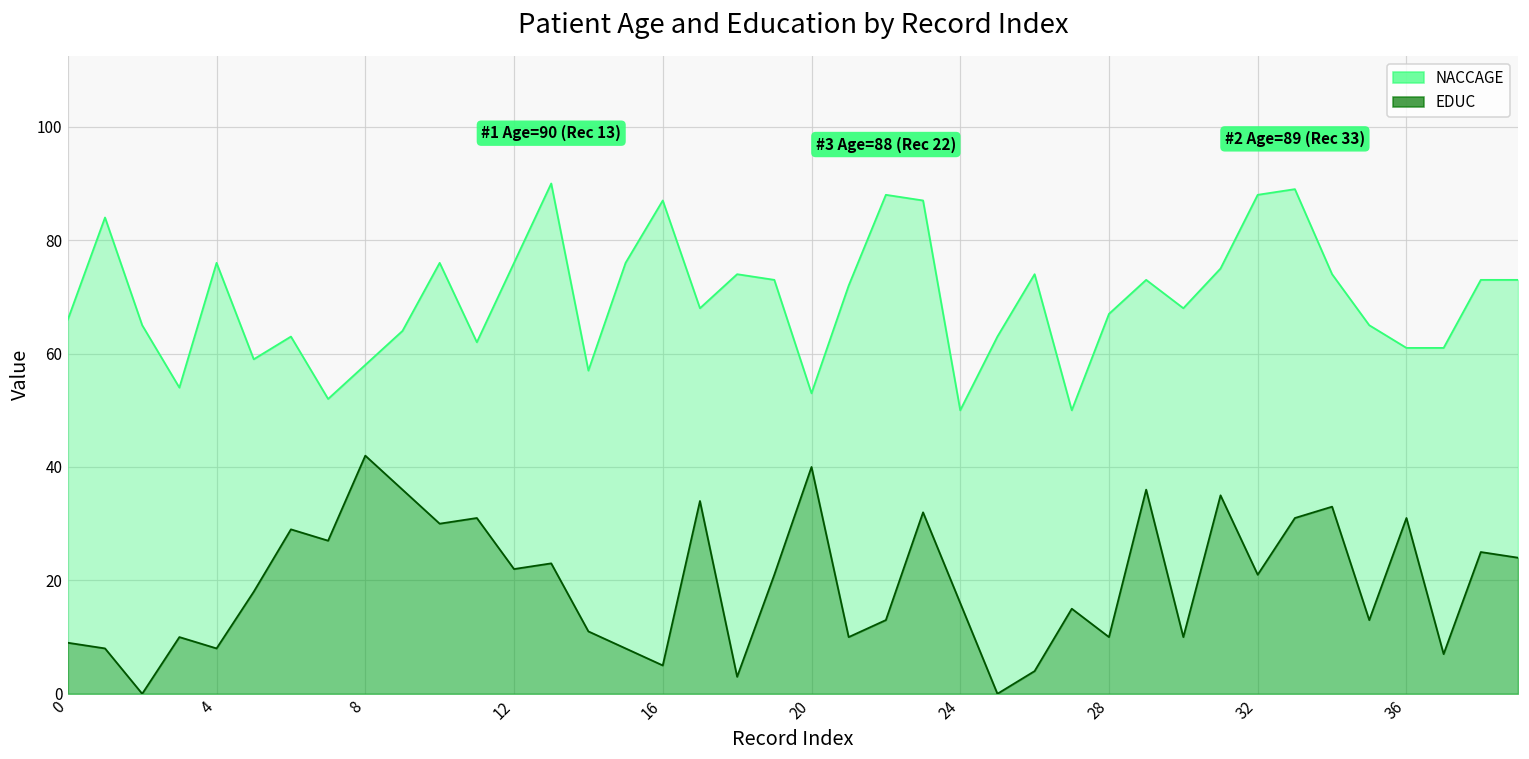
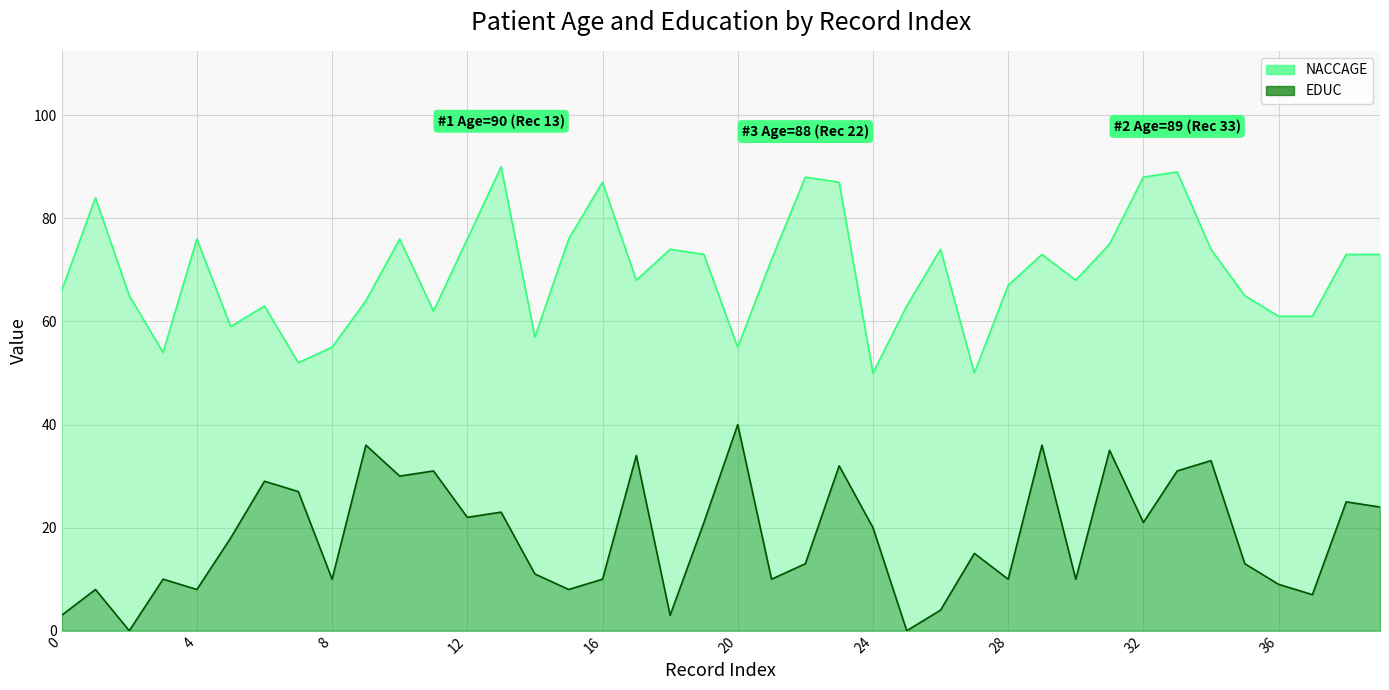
EDUC, 0: 9 -> 3
NACCAGE, 8: 58 -> 55
EDUC, 8: 42 -> 10
EDUC, 16: 5 -> 10
NACCAGE, 20: 53 -> 55
EDUC, 24: 16 -> 20
EDUC, 36: 31 -> 9
